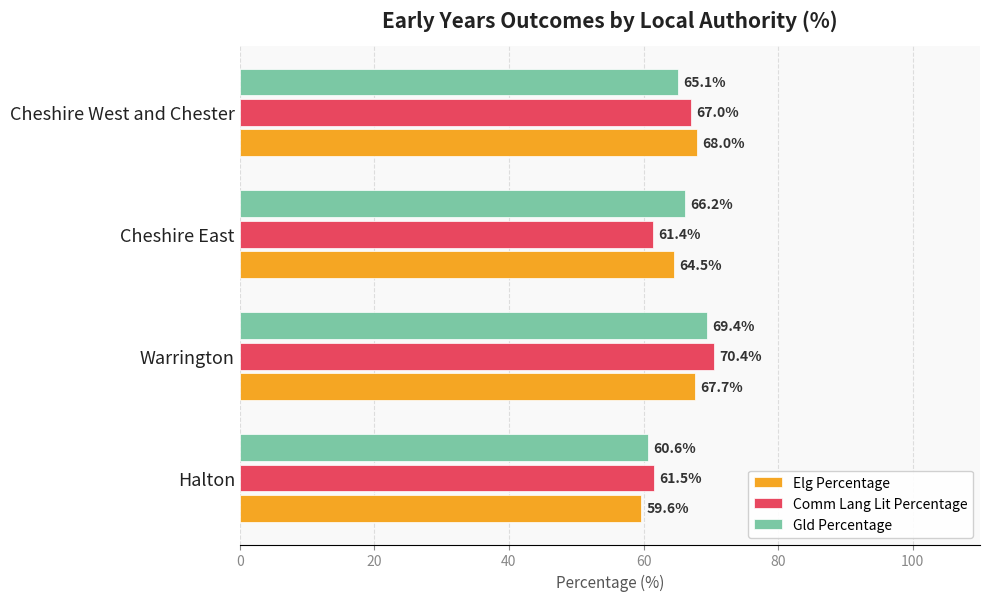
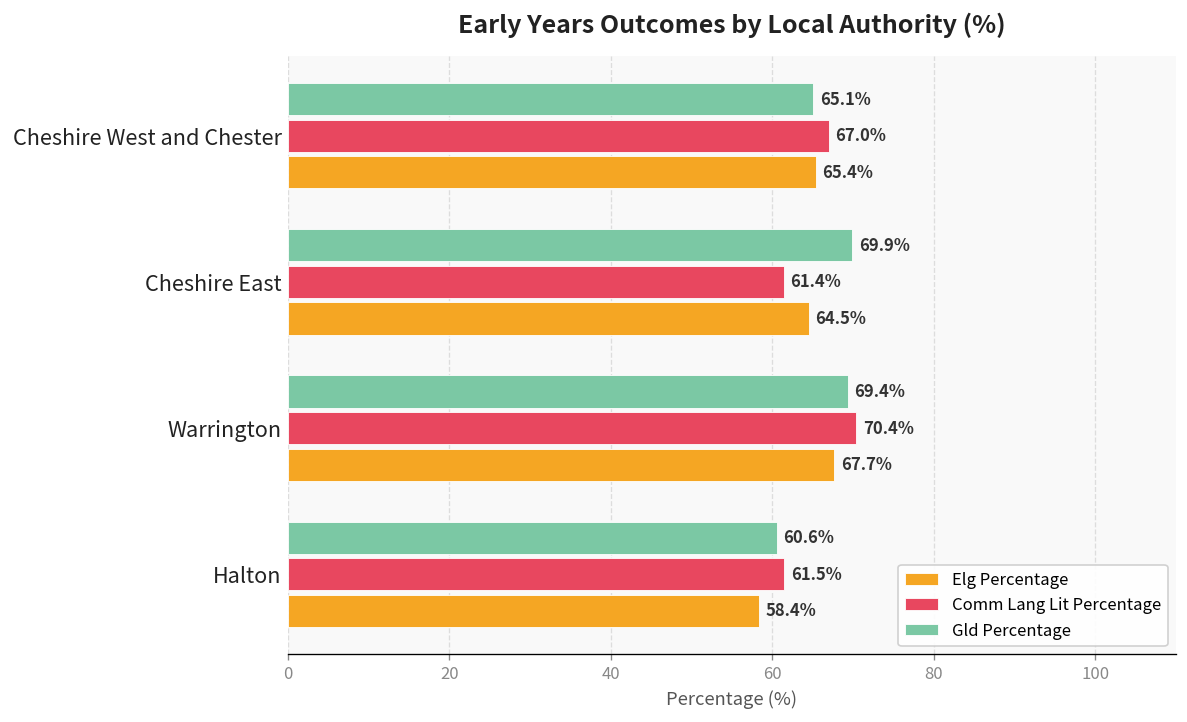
Elg Percentage, Cheshire West and Chester: 68.0% -> 65.4%
Gld Percentage, Cheshire East: 66.2% -> 69.9%
Elg Percentage, Halton: 59.6% -> 58.4%
